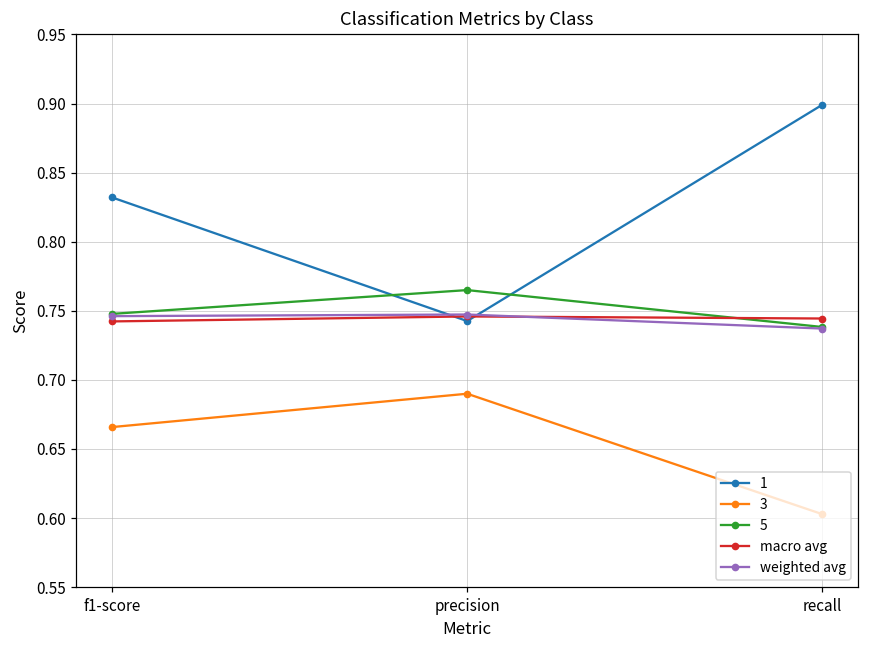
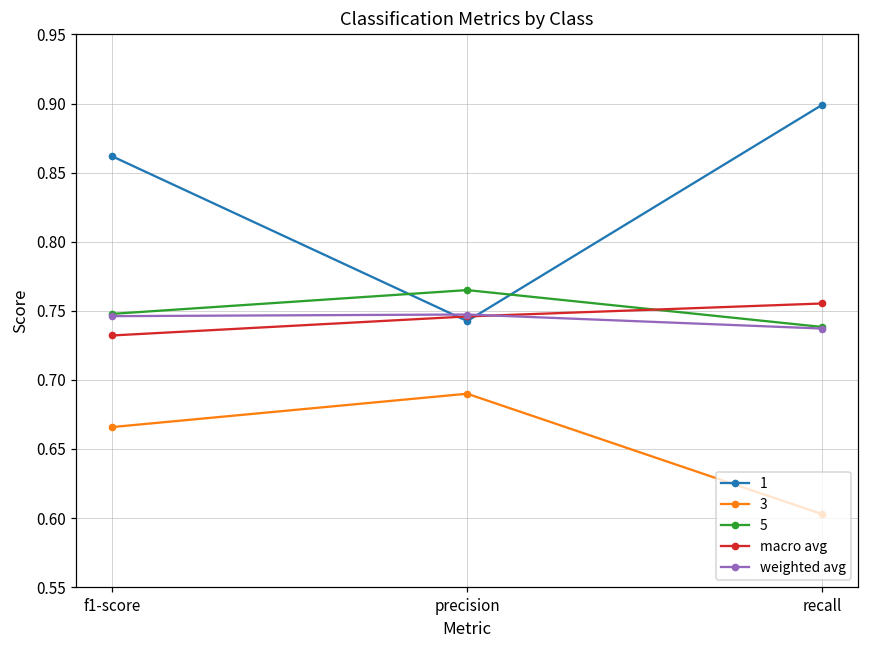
1, f1-score: 0.832 -> 0.862
macro avg, f1-score: 0.742 -> 0.732
macro avg, recall: 0.744 -> 0.755
